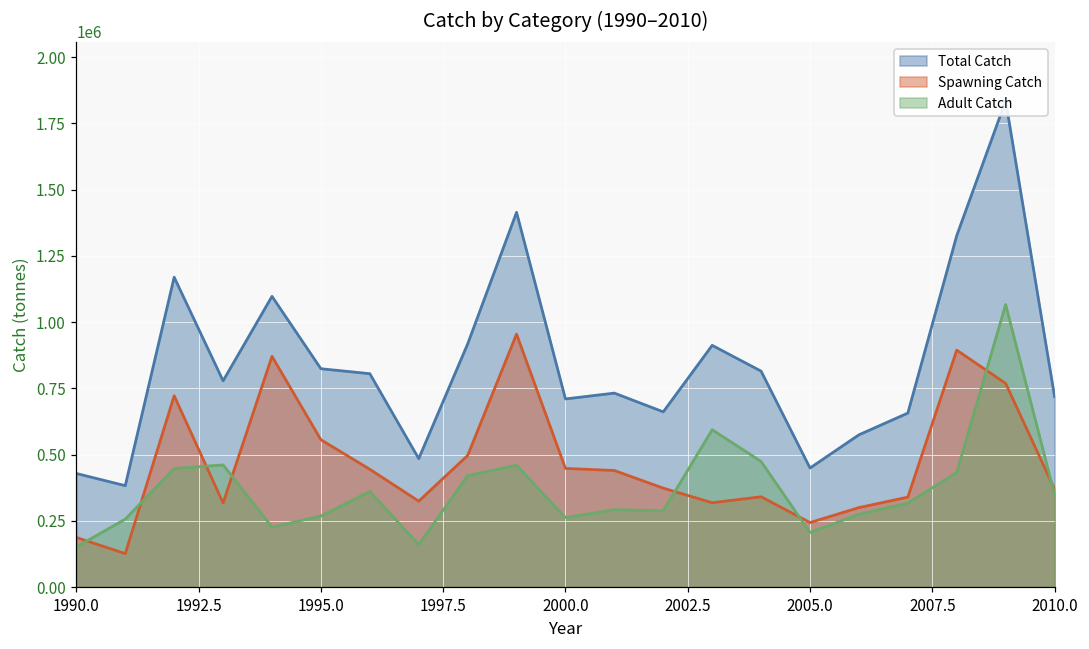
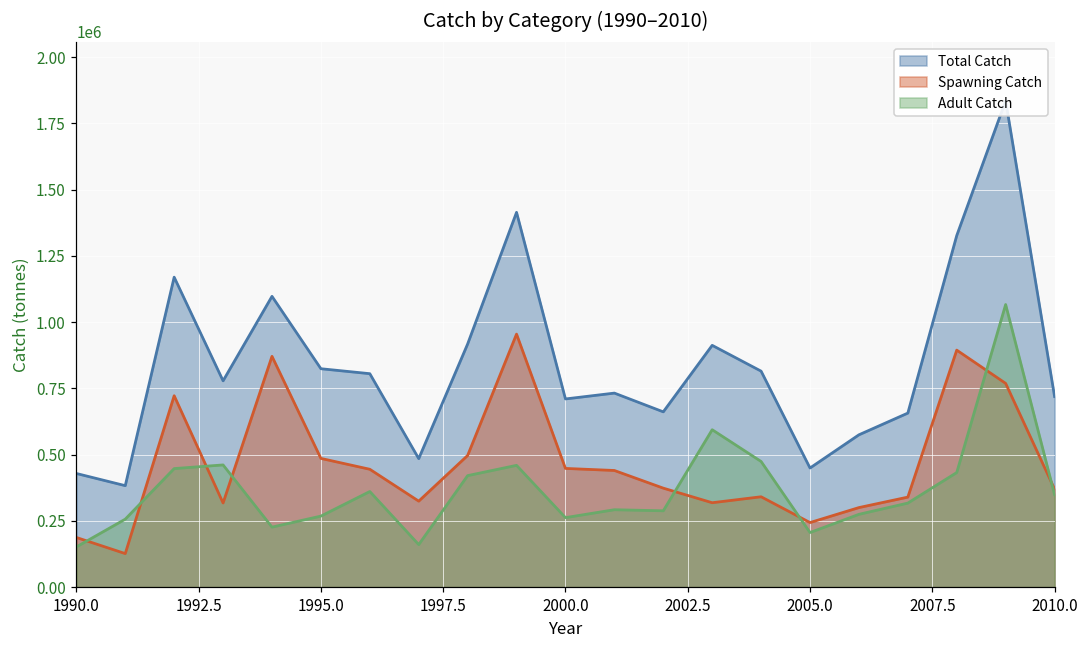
Spawning Catch, 1995.0: 560000 -> 490000
